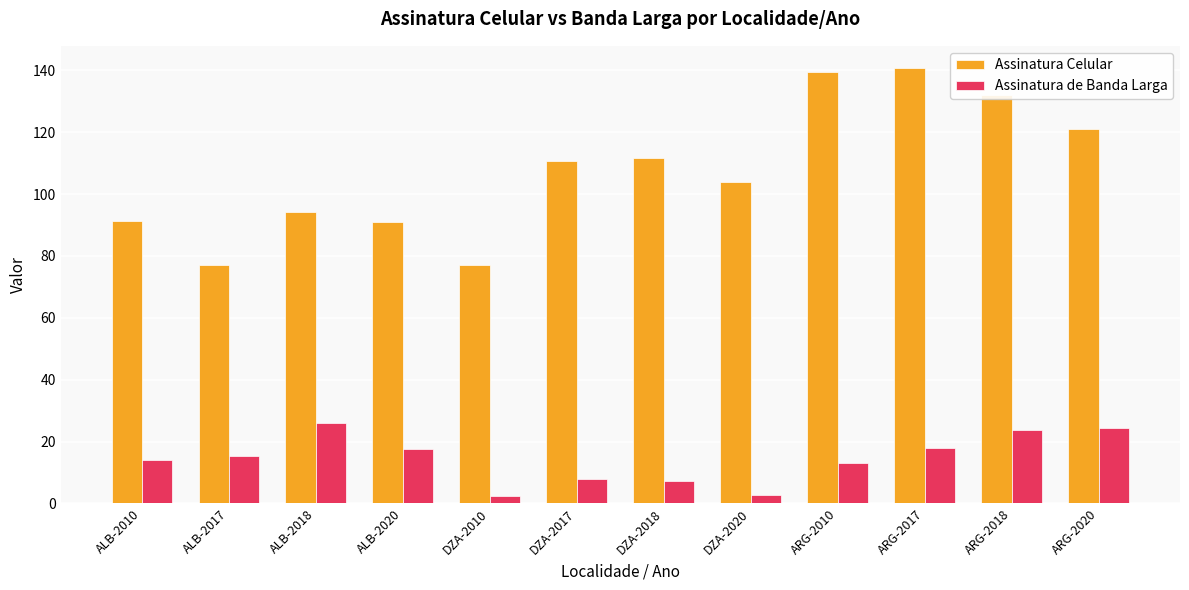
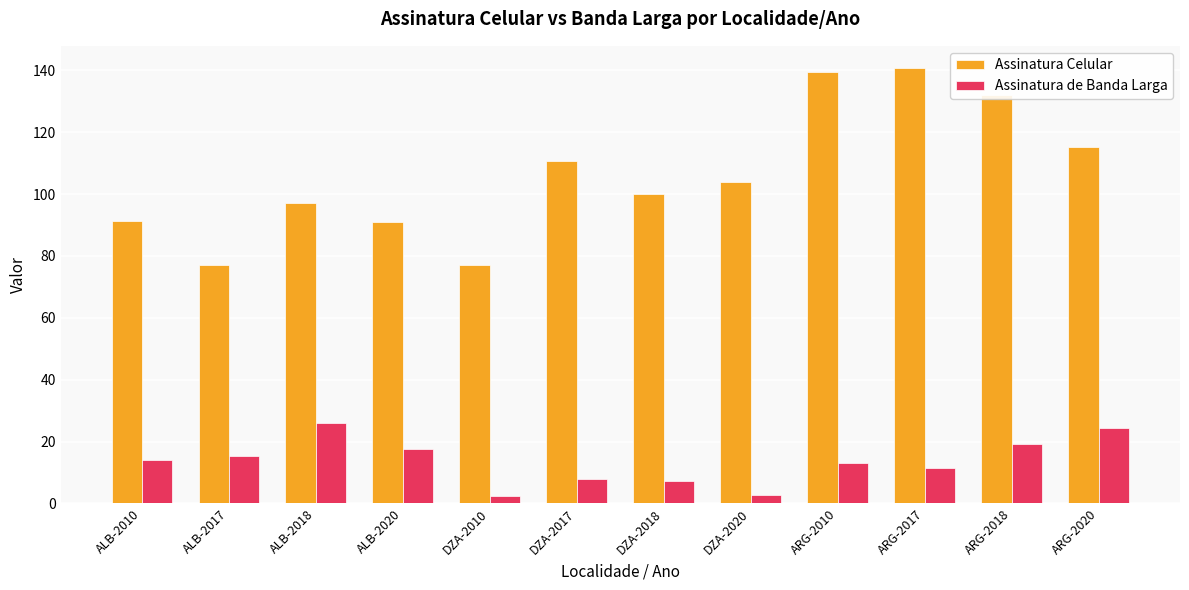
Assinatura Celular, ALB-2018: 94 -> 97
Assinatura Celular, DZA-2018: 112 -> 100
Assinatura de Banda Larga, ARG-2017: 18 -> 11
Assinatura de Banda Larga, ARG-2018: 24 -> 19
Assinatura Celular, ARG-2020: 121 -> 115
